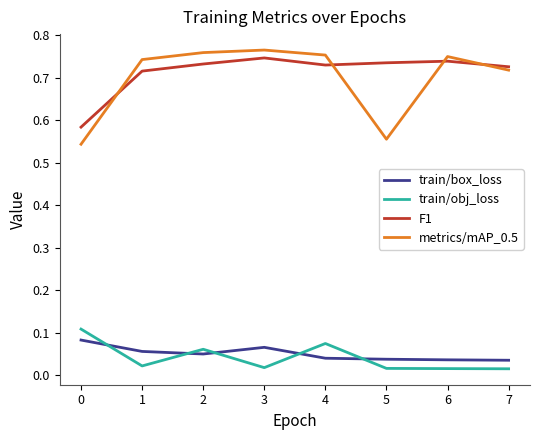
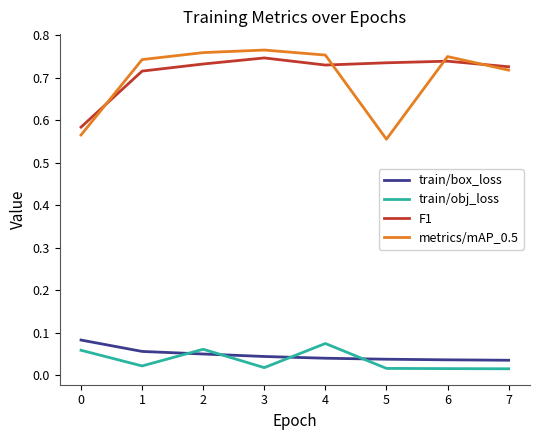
train/obj_loss, 0: 0.11 -> 0.06
metrics/mAP_0.5, 0: 0.54 -> 0.57
train/box_loss, 3: 0.07 -> 0.04
